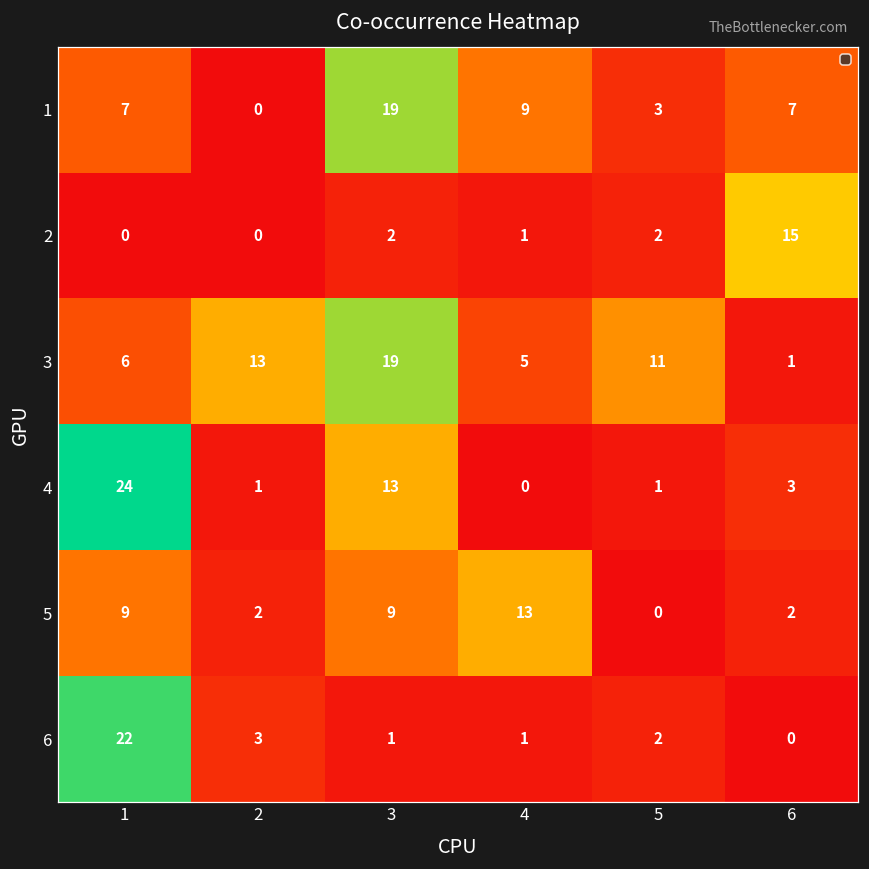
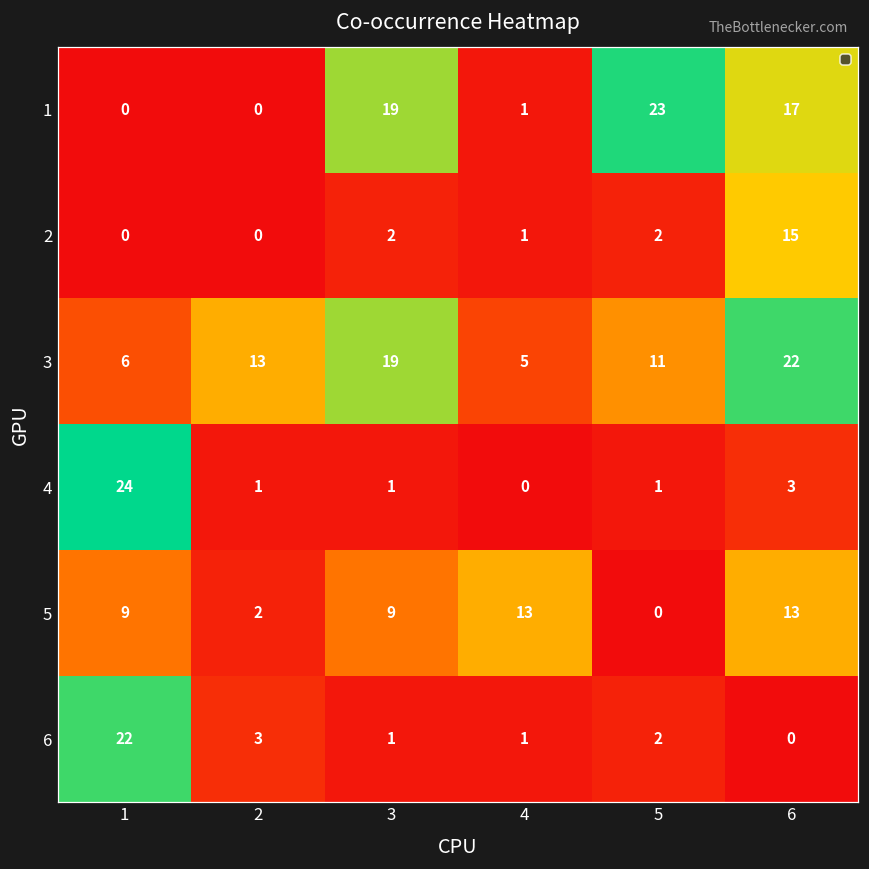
1, 1: 7 -> 0
1, 4: 9 -> 1
1, 5: 3 -> 23
1, 6: 7 -> 17
3, 6: 1 -> 22
4, 3: 13 -> 1
5, 6: 2 -> 13
